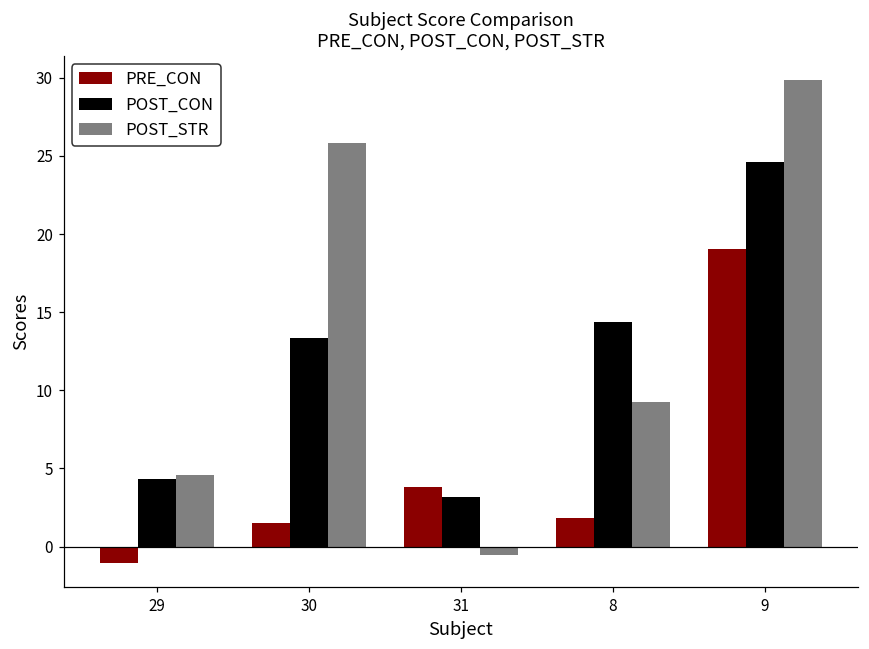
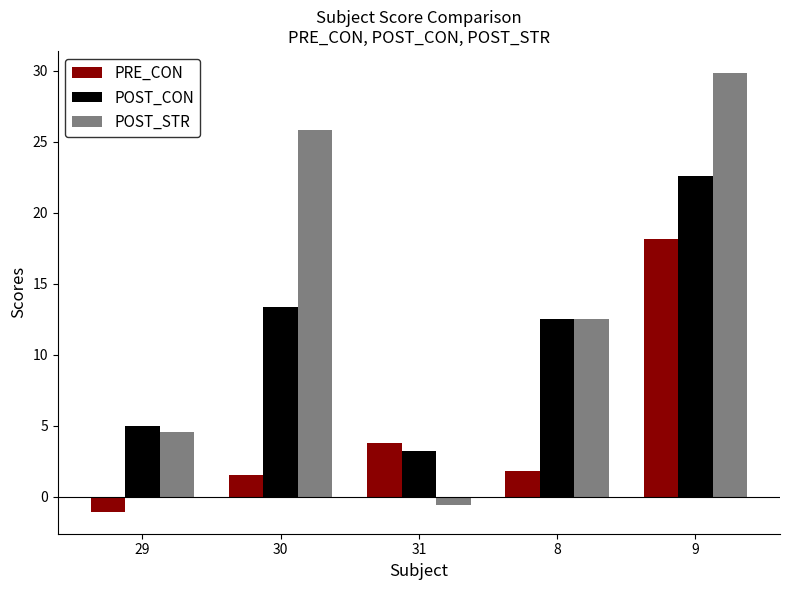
POST_CON, 29: 4.3 -> 5.0
POST_CON, 8: 14.4 -> 12.6
POST_STR, 8: 9.3 -> 12.5
PRE_CON, 9: 19.1 -> 18.2
POST_CON, 9: 24.6 -> 22.6
